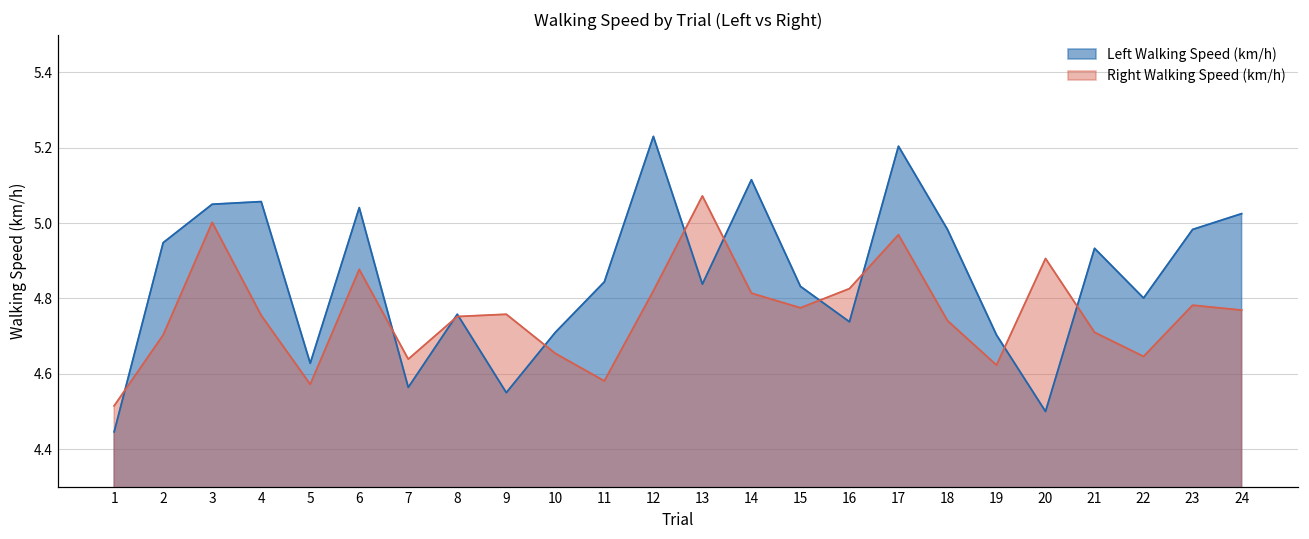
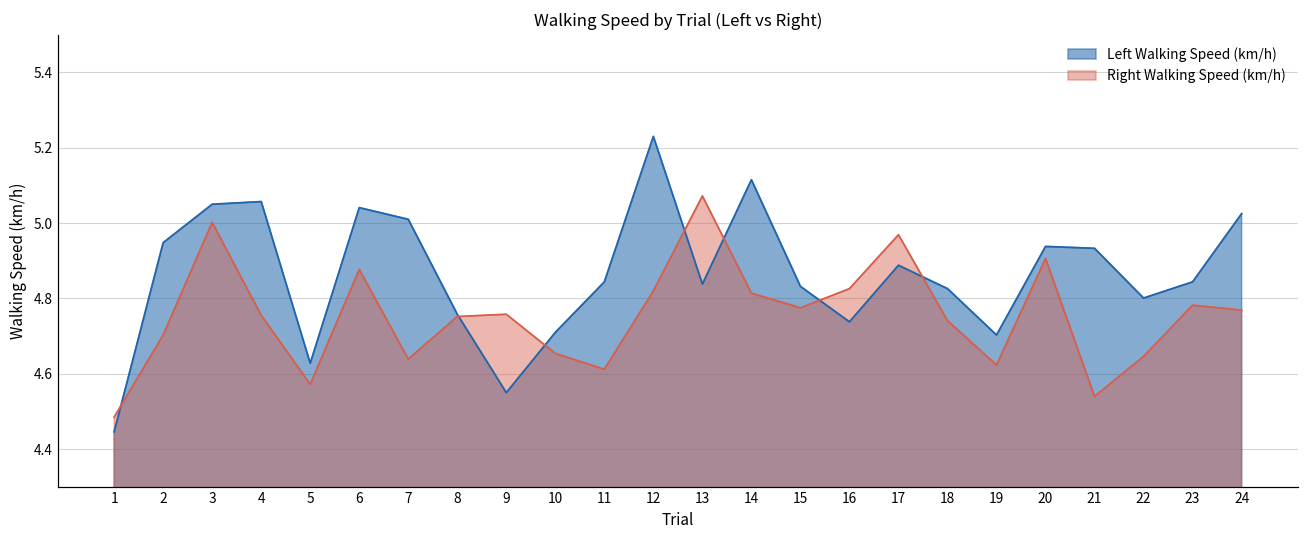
Right Walking Speed (km/h), 1: 4.52 -> 4.49
Left Walking Speed (km/h), 7: 4.56 -> 5.01
Right Walking Speed (km/h), 11: 4.58 -> 4.61
Left Walking Speed (km/h), 17: 5.20 -> 4.89
Left Walking Speed (km/h), 18: 4.98 -> 4.83
Left Walking Speed (km/h), 20: 4.50 -> 4.94
Right Walking Speed (km/h), 21: 4.71 -> 4.54
Left Walking Speed (km/h), 23: 4.98 -> 4.84
